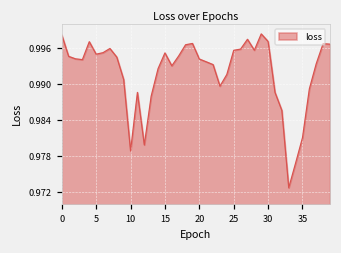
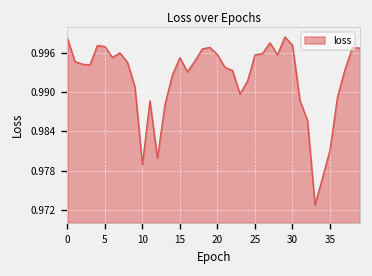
5: 0.995 -> 0.997
20: 0.994 -> 0.996
